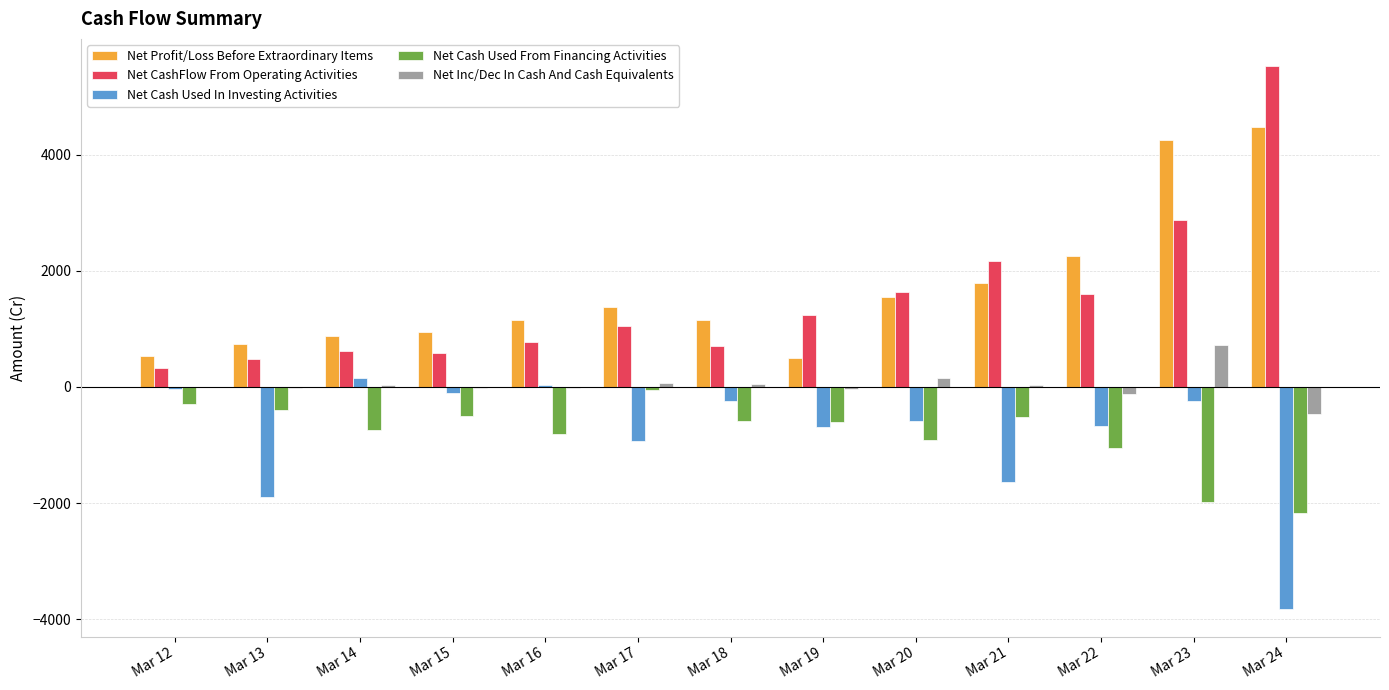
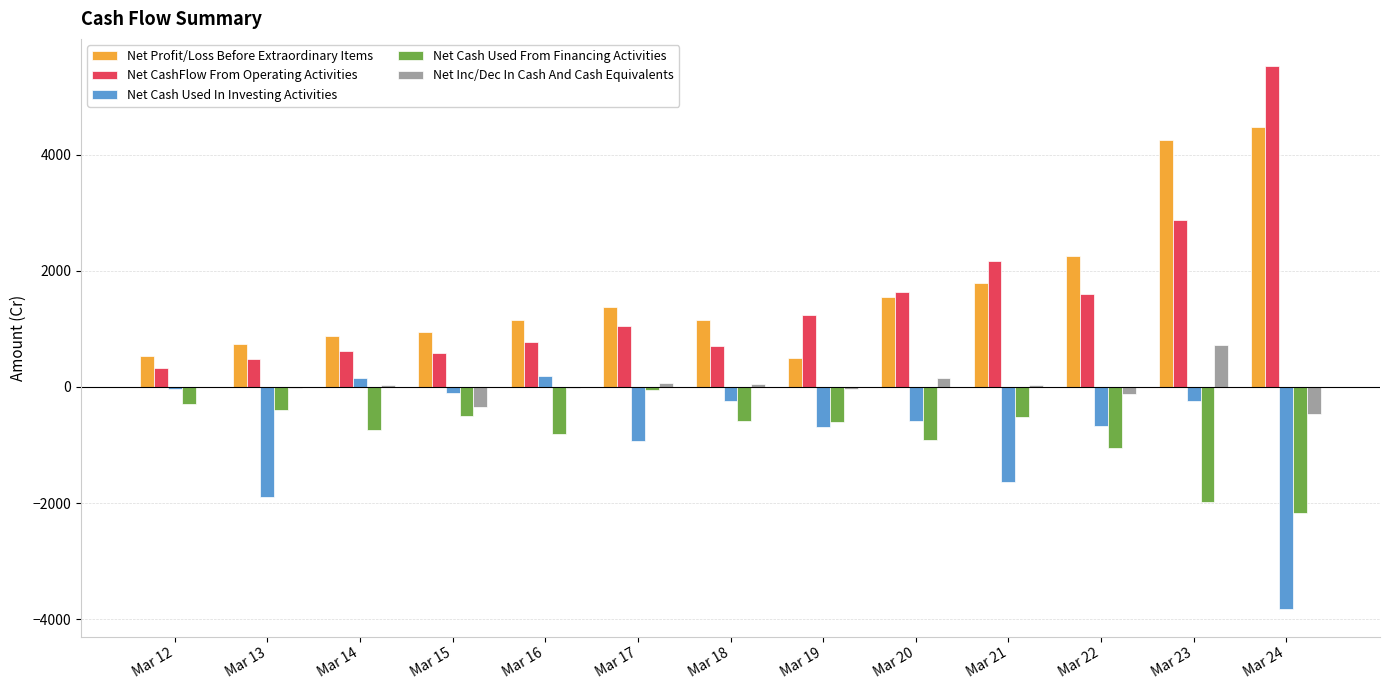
Net Inc/Dec In Cash And Cash Equivalents, Mar 15: 0 -> -300
Net Cash Used In Investing Activities, Mar 16: 0 -> 200
